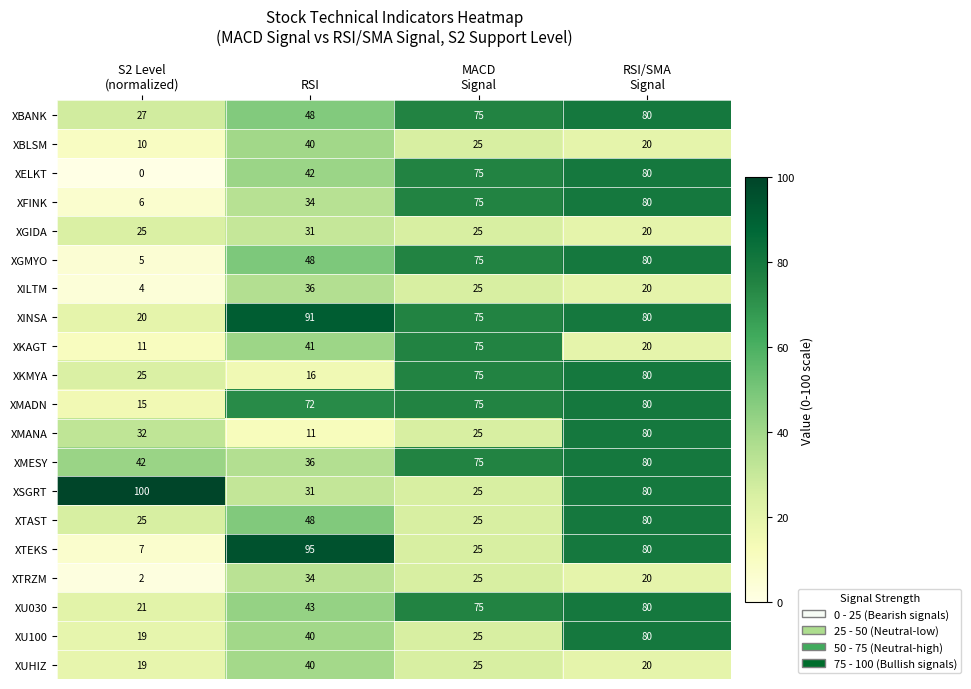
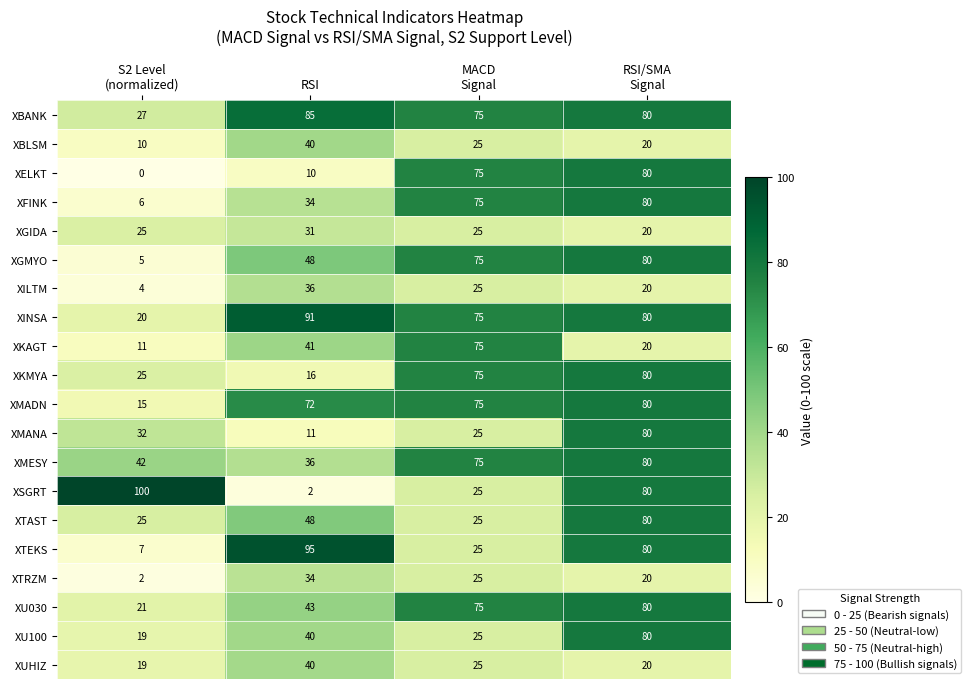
XBANK, RSI: 48 -> 85
XELKT, RSI: 42 -> 10
XSGRT, RSI: 31 -> 2
